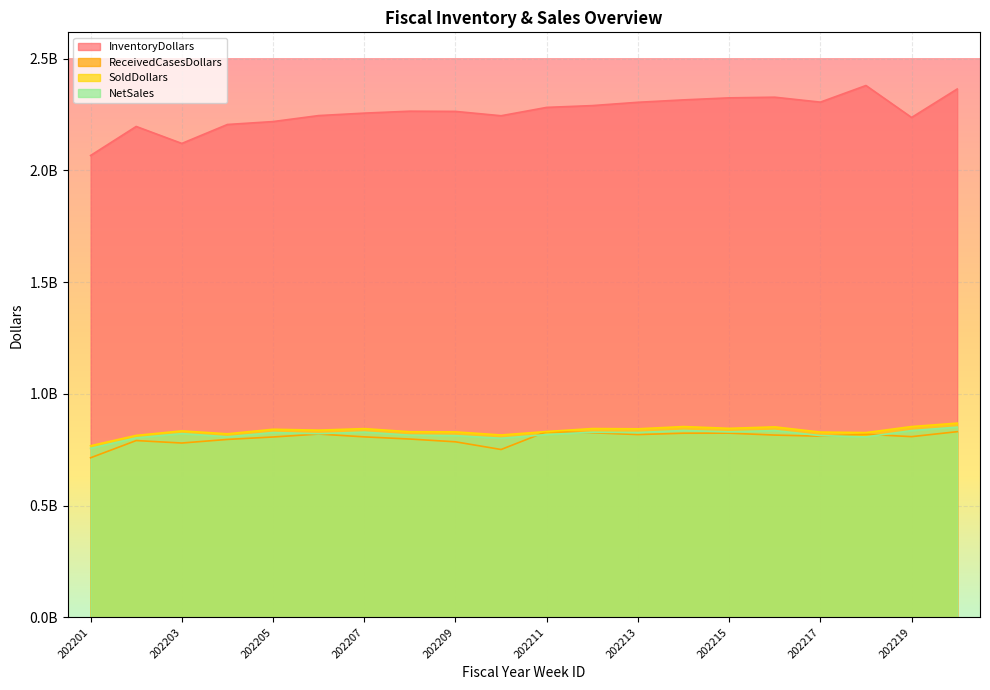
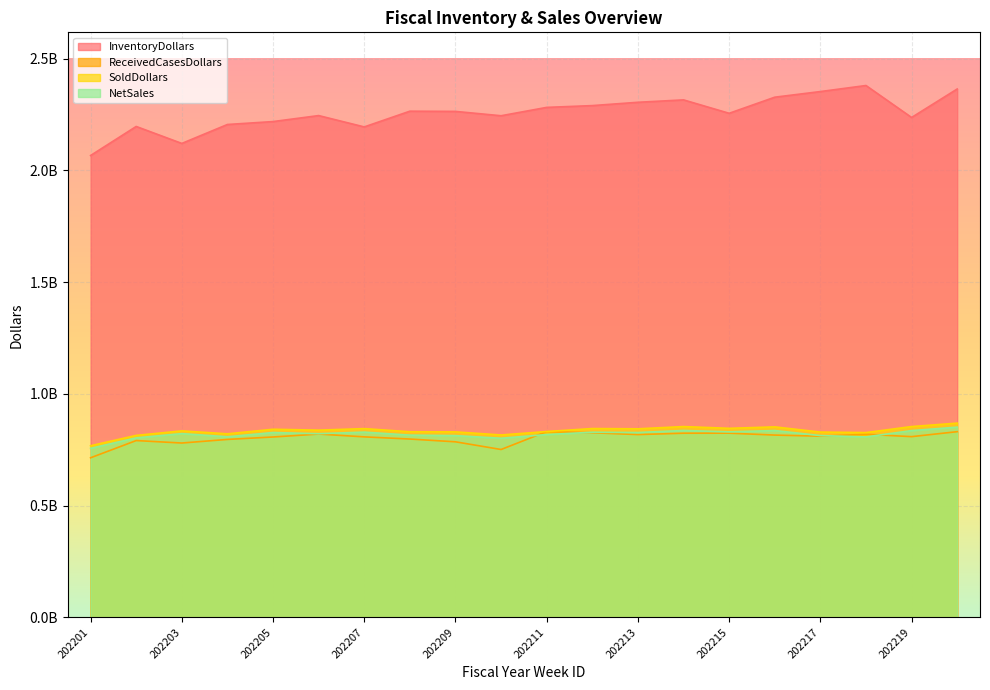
InventoryDollars, 202207: 2260000000 -> 2190000000
InventoryDollars, 202215: 2320000000 -> 2260000000
InventoryDollars, 202217: 2300000000 -> 2350000000
